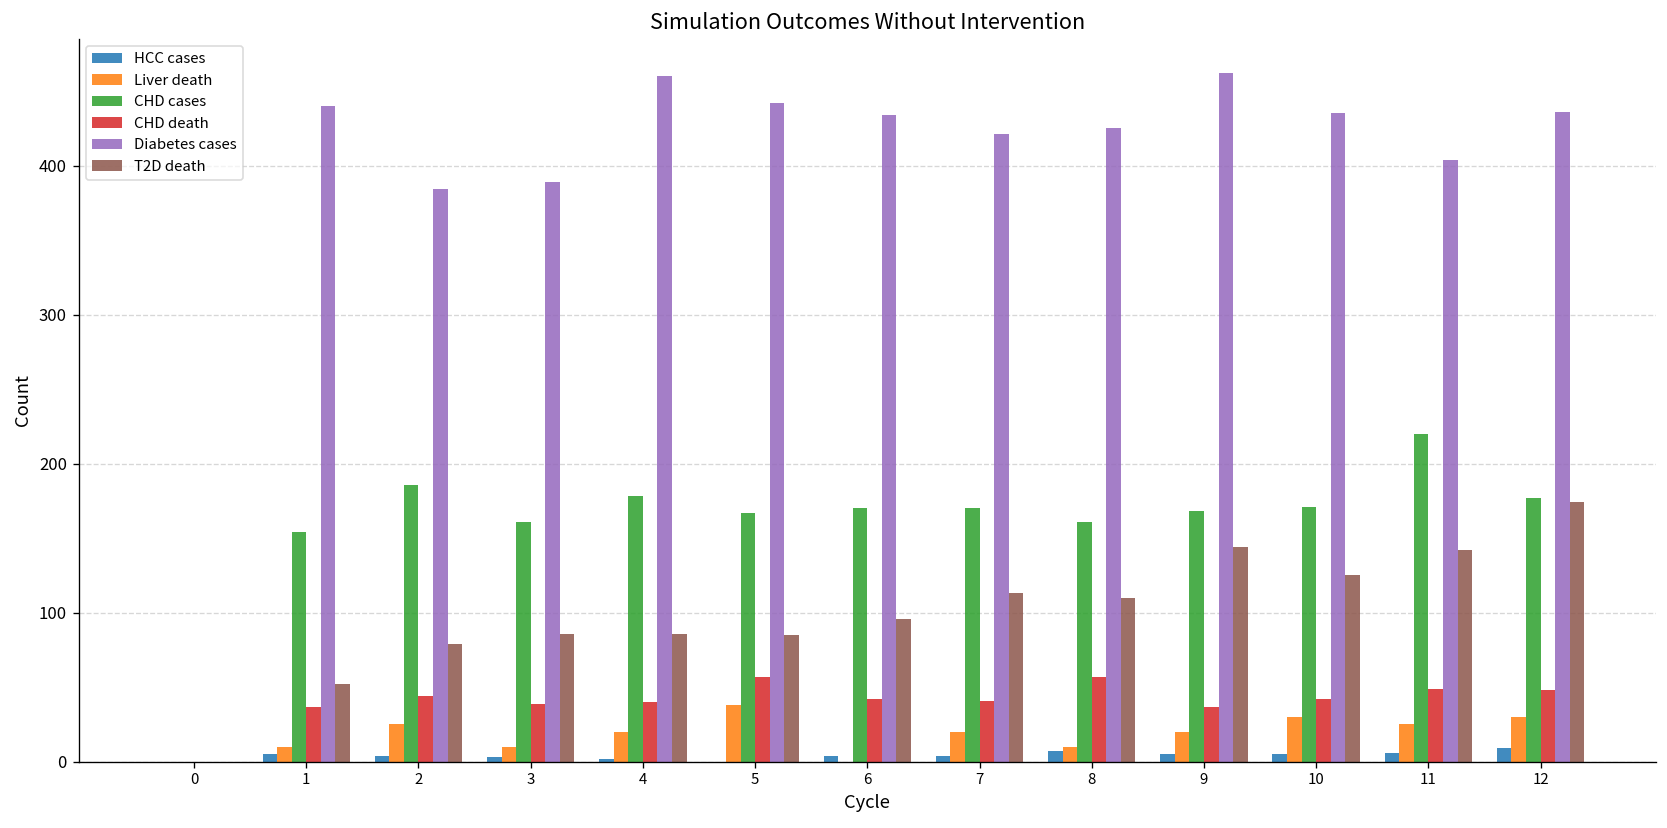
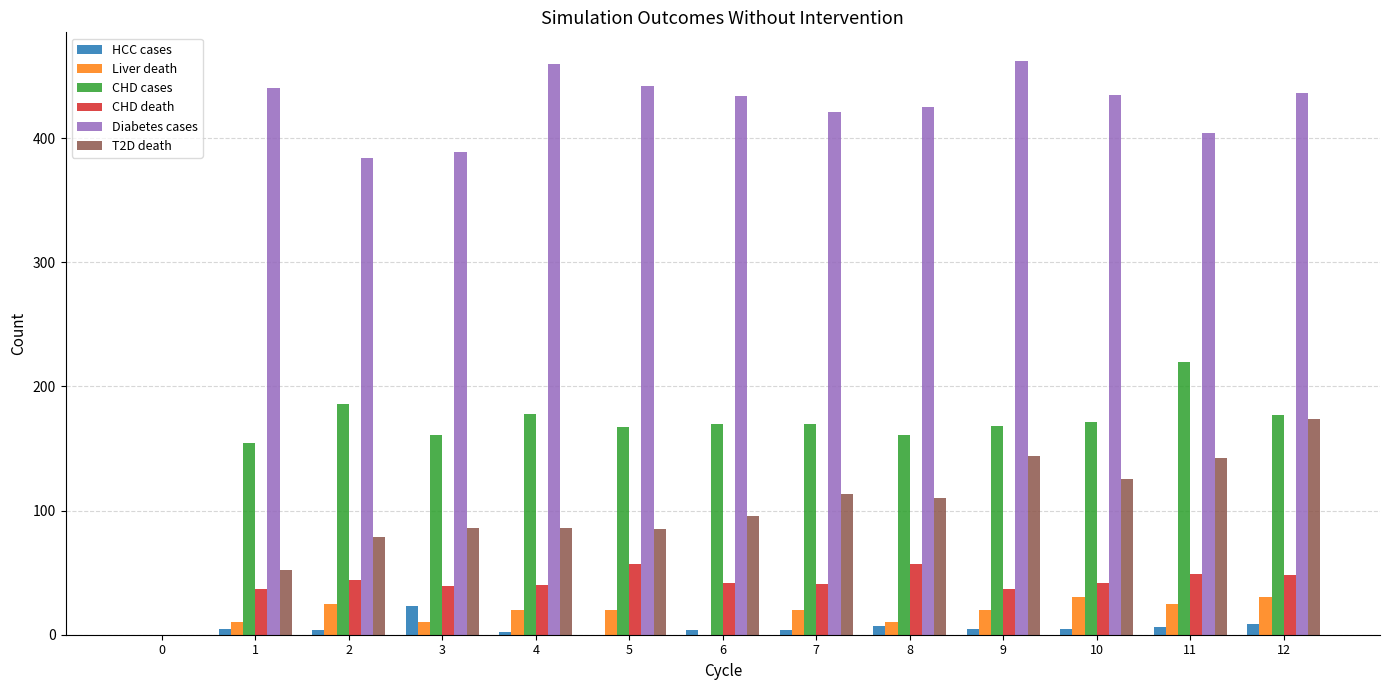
HCC cases, 3: 3 -> 23
Liver death, 5: 38 -> 20
